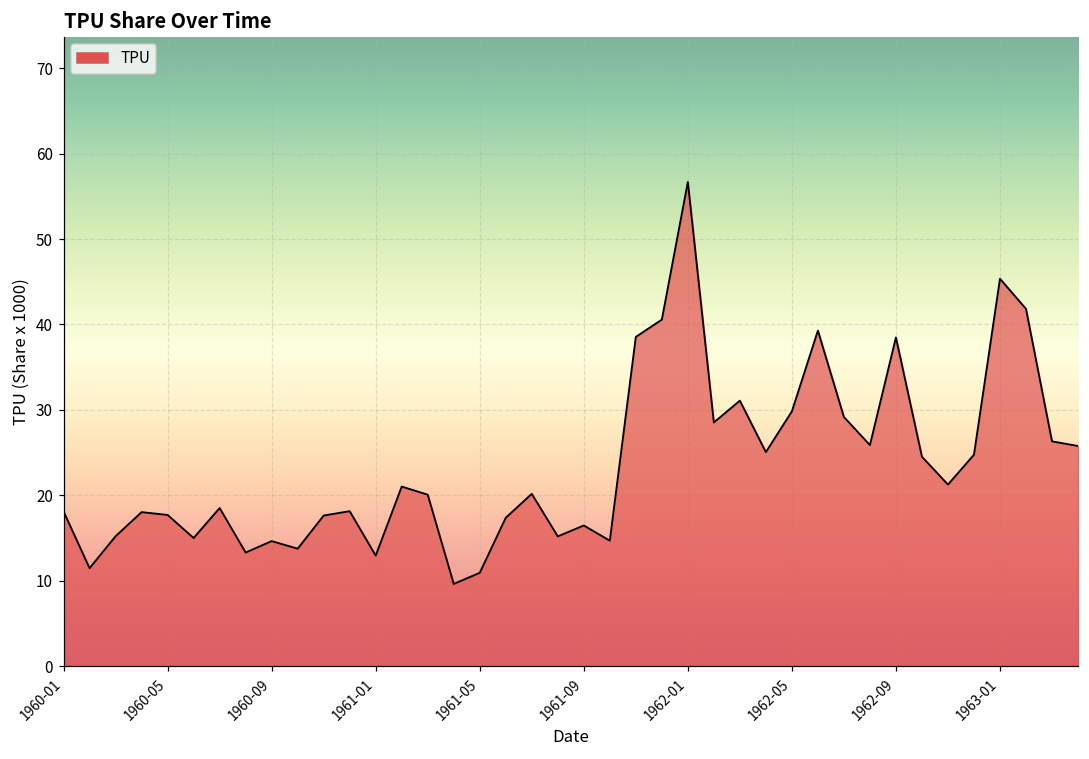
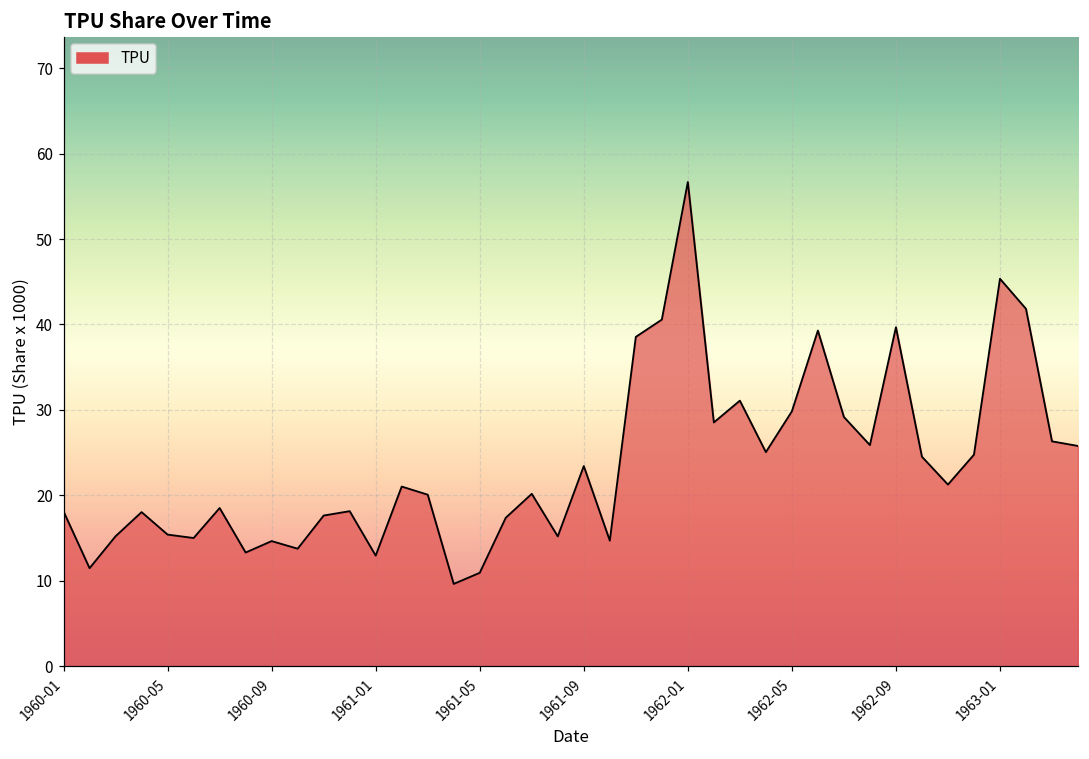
1960-05: 18 -> 15
1961-09: 16 -> 23
1962-09: 38 -> 40
